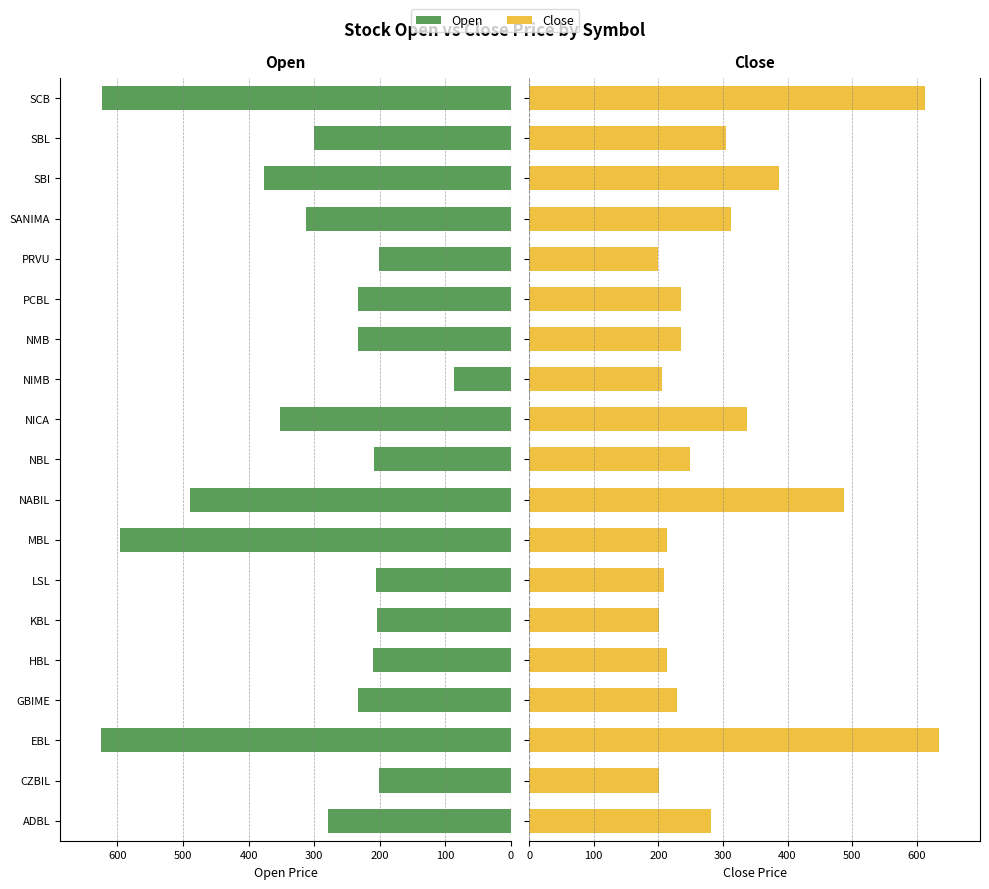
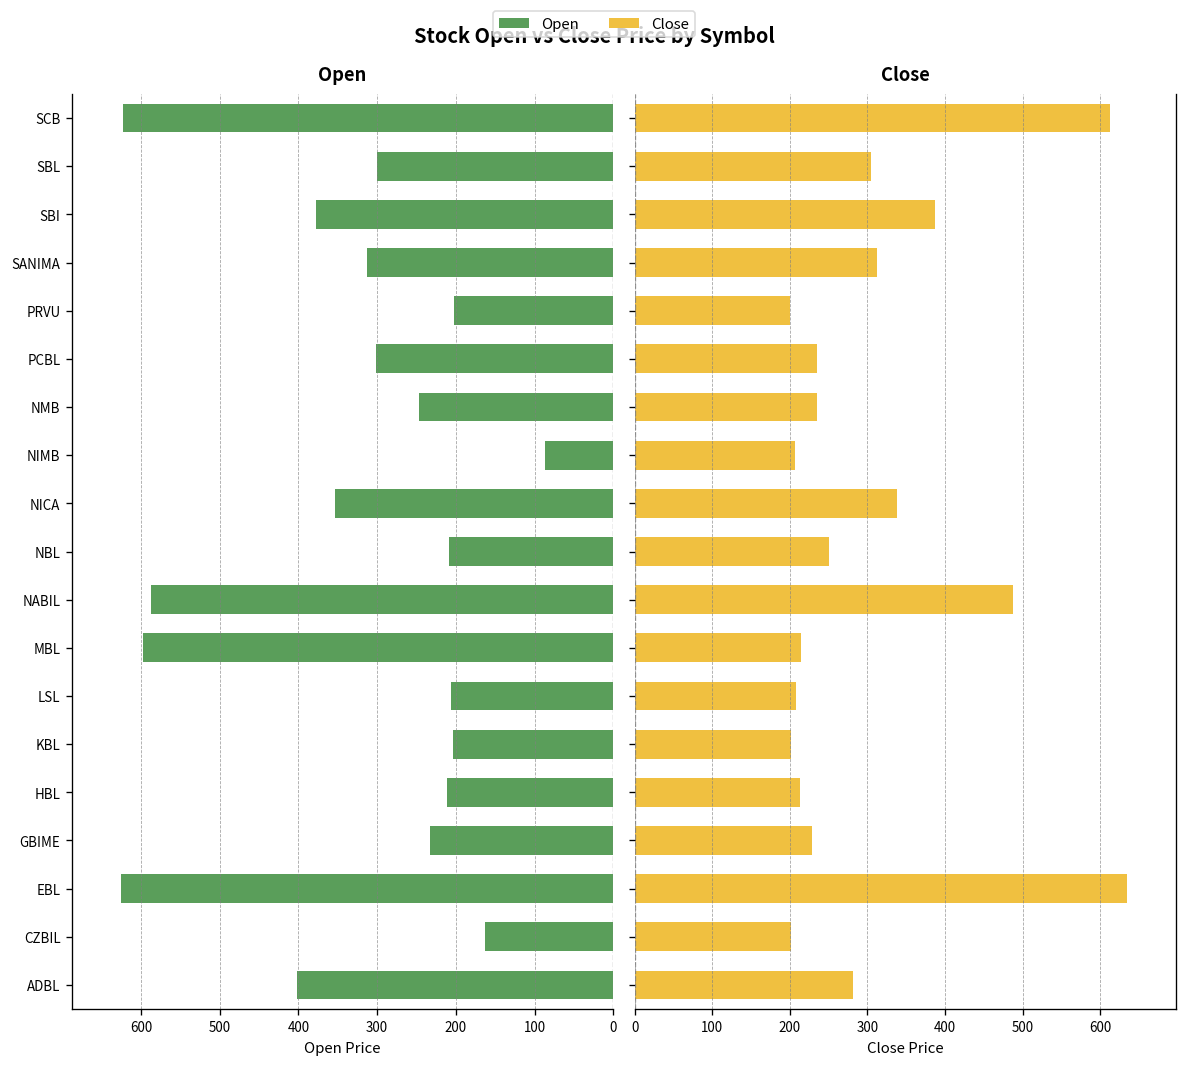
Open, PCBL: 230 -> 300
Open, NMB: 230 -> 250
Open, NABIL: 490 -> 590
Open, CZBIL: 200 -> 160
Open, ADBL: 280 -> 400
